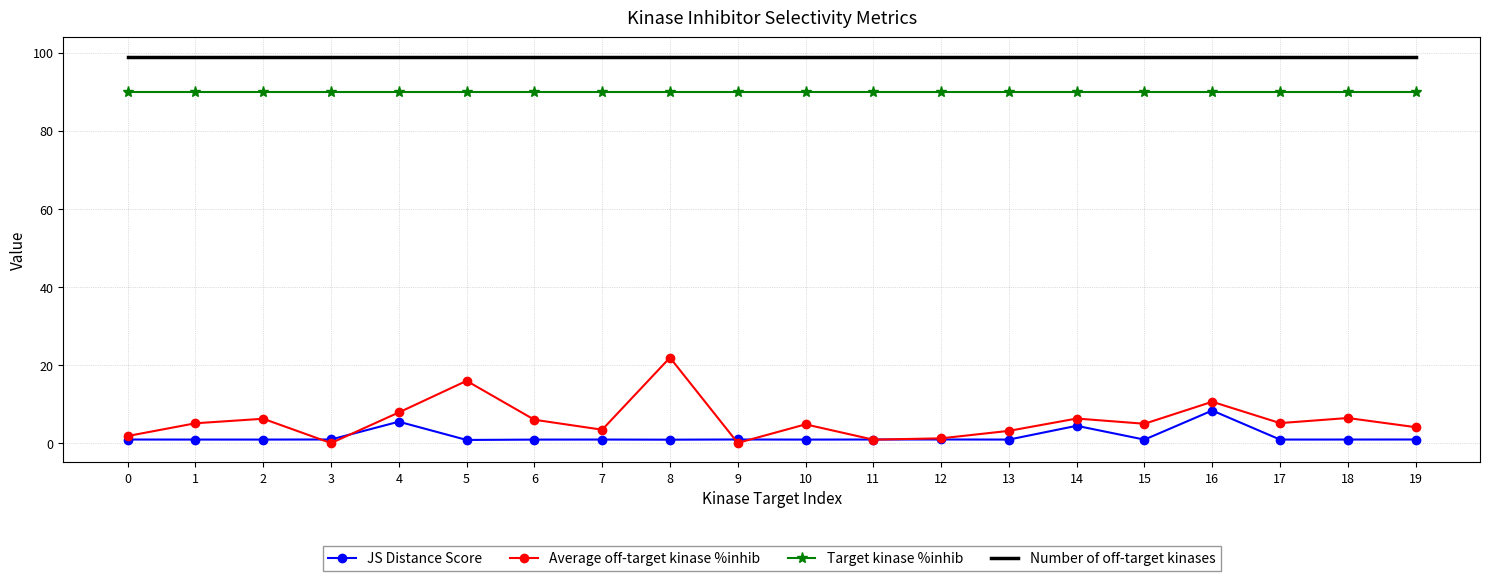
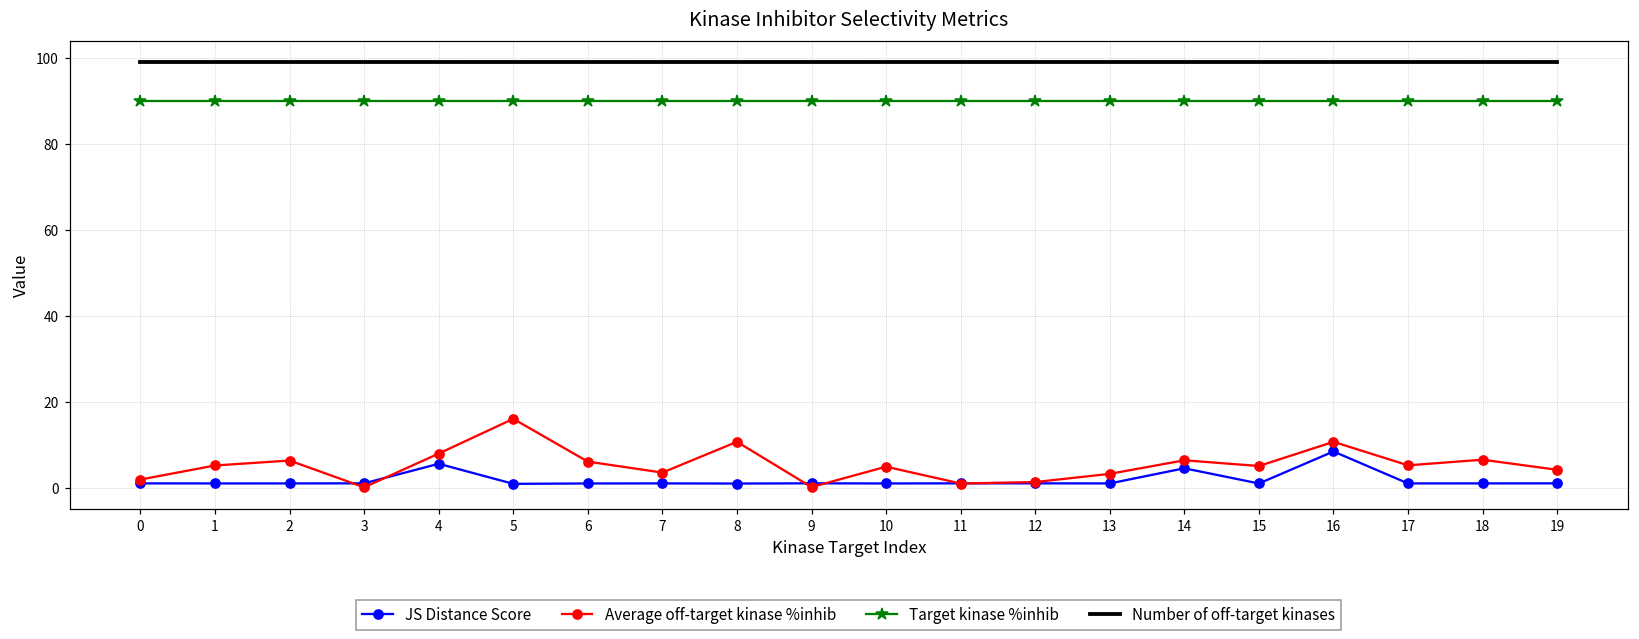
Average off-target kinase %inhib, 8: 22 -> 11
